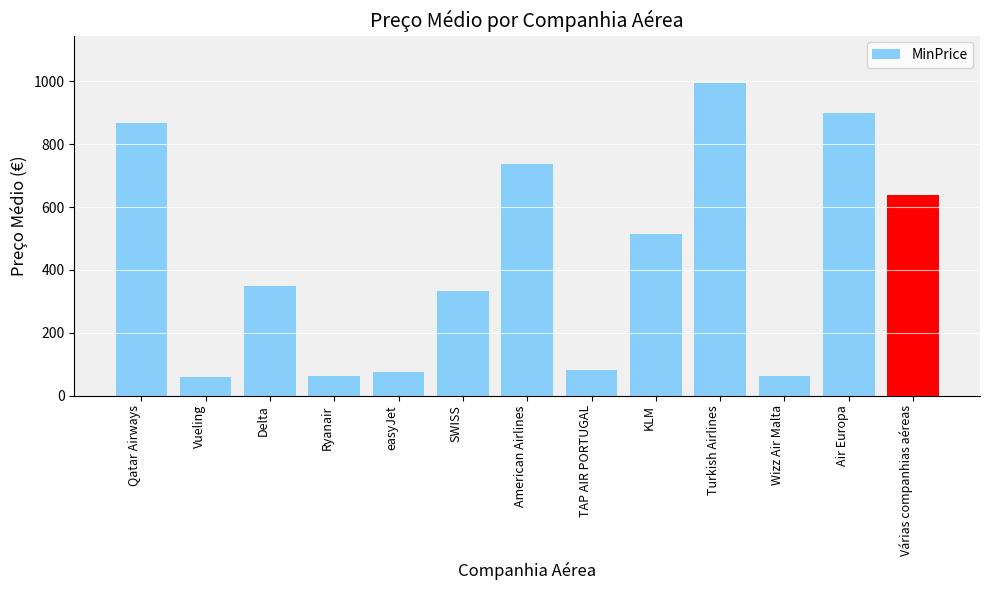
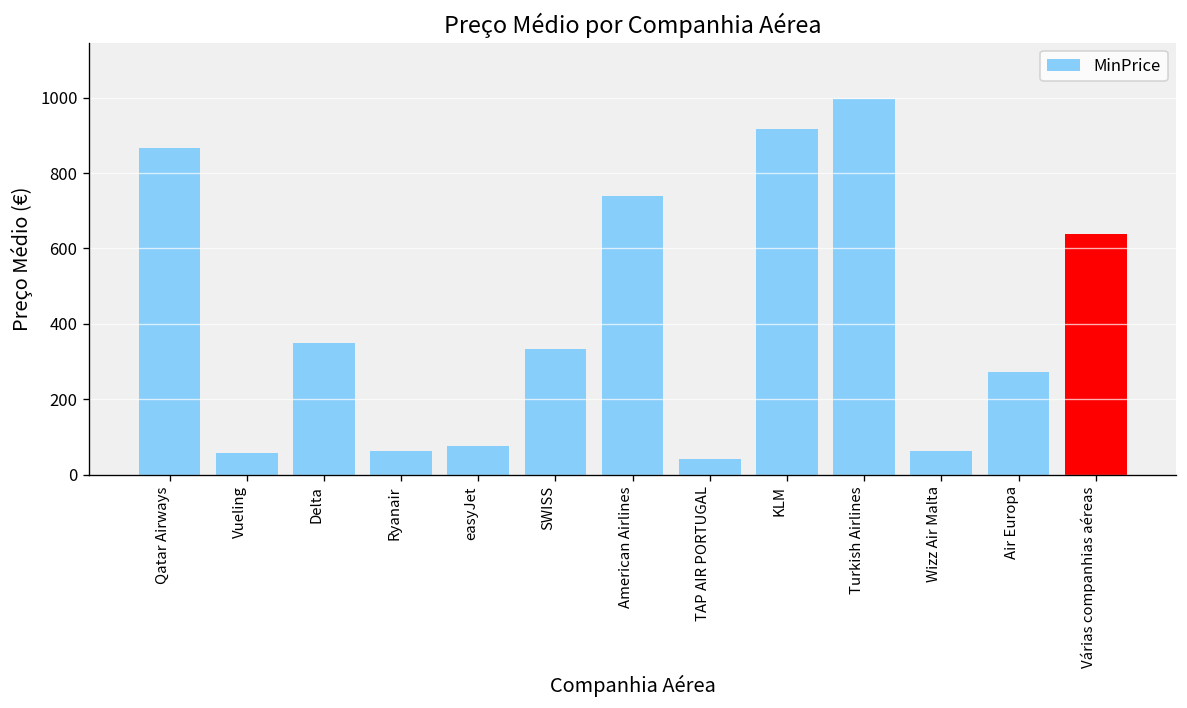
TAP AIR PORTUGAL: 80 -> 40
KLM: 510 -> 920
Air Europa: 900 -> 270
